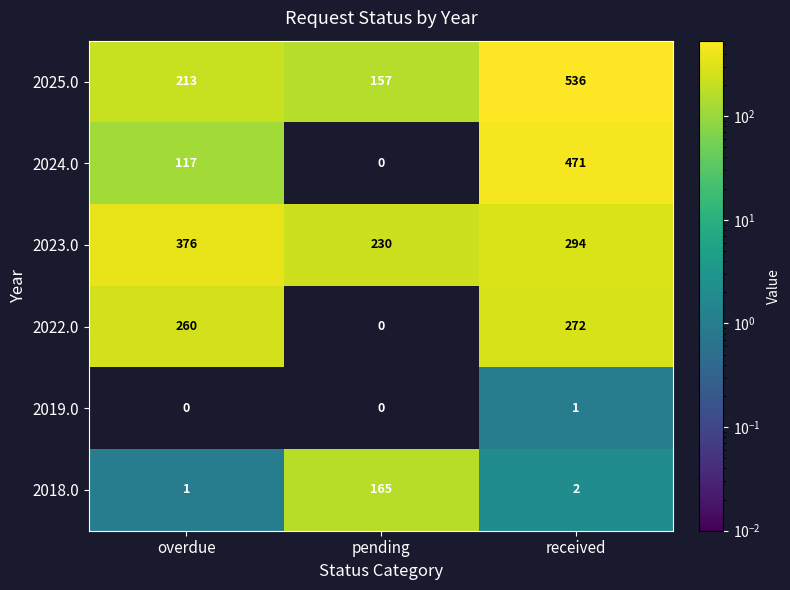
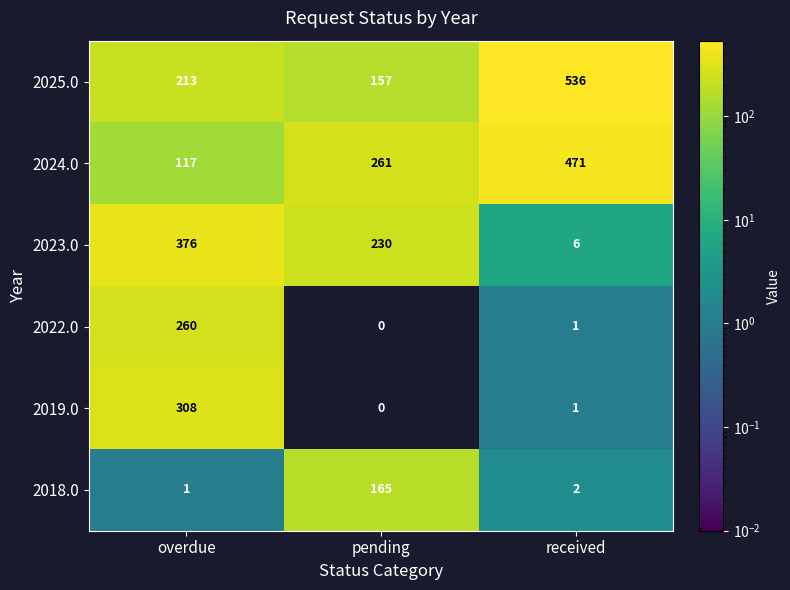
2024.0, pending: 0 -> 261
2023.0, received: 294 -> 6
2022.0, received: 272 -> 1
2019.0, overdue: 0 -> 308
